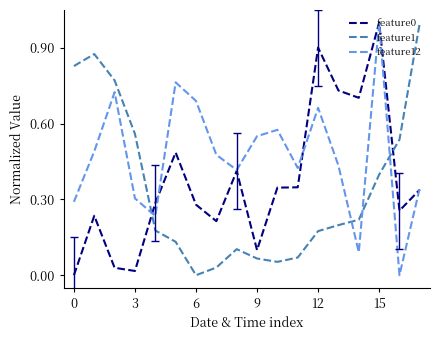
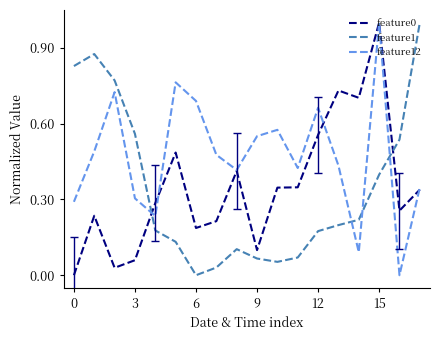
feature0, 3: 0.02 -> 0.06
feature0, 6: 0.28 -> 0.19
feature0, 12: 0.90 -> 0.56
